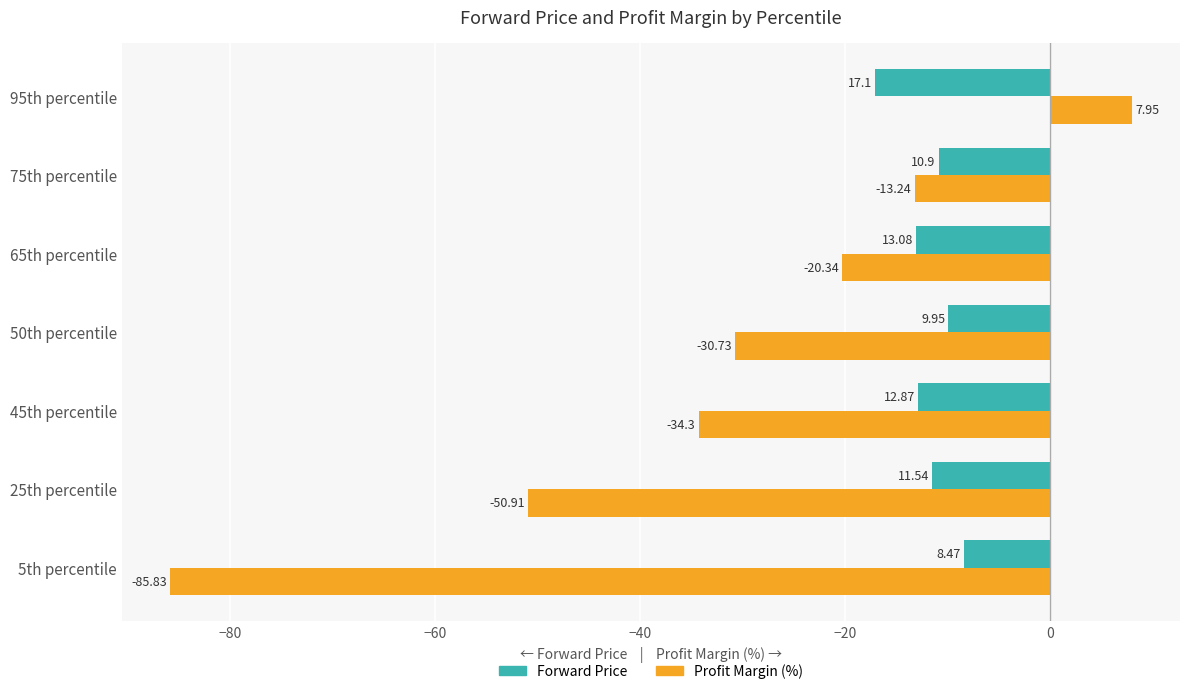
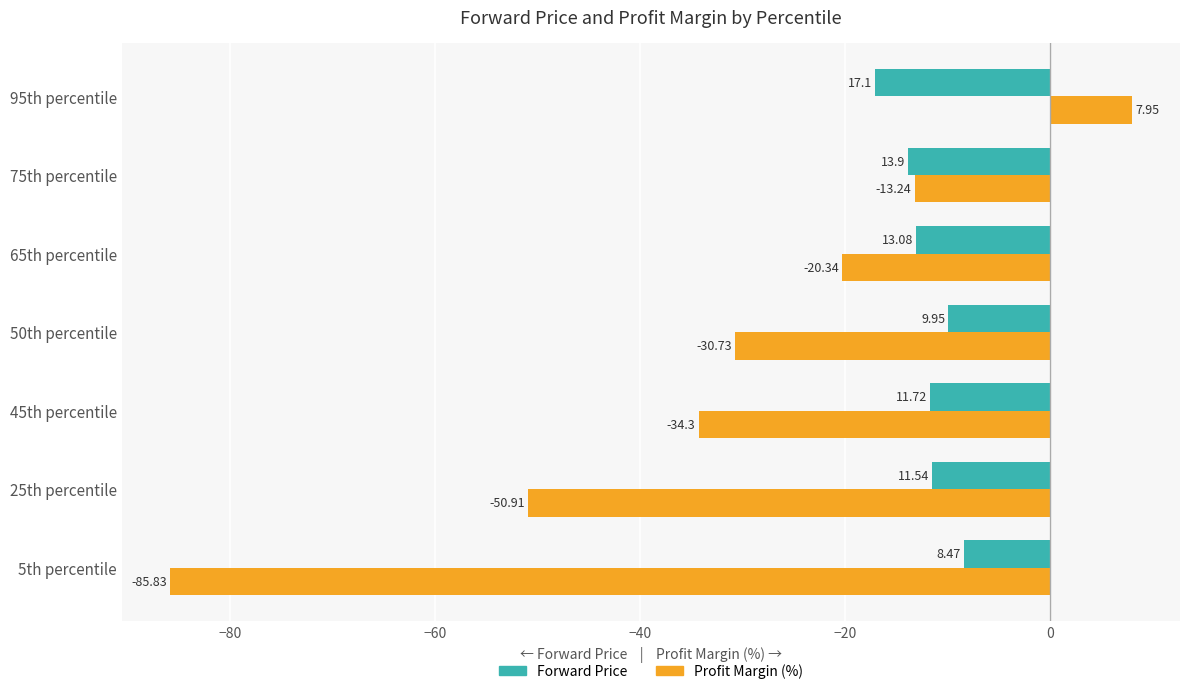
Forward Price, 75th percentile: 10.9 -> 13.9
Forward Price, 45th percentile: 12.87 -> 11.72
